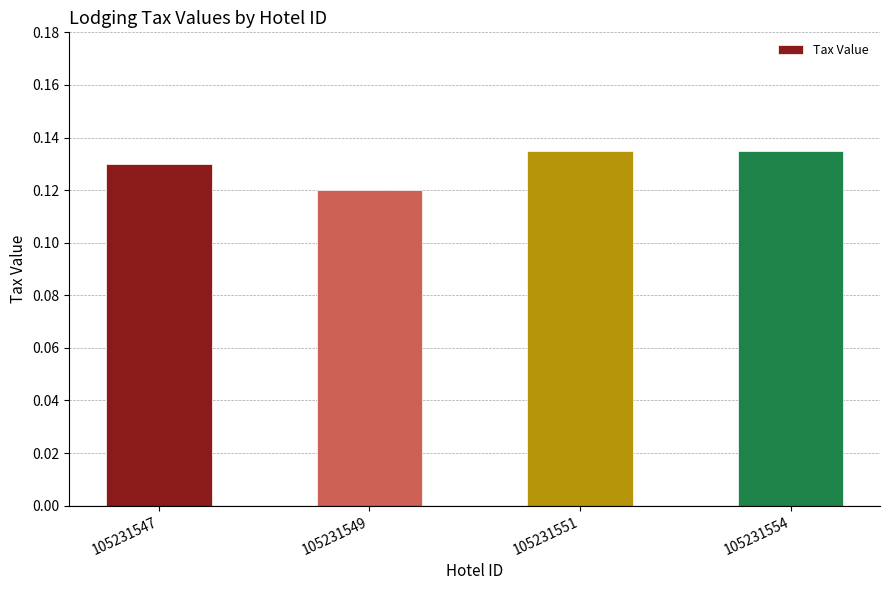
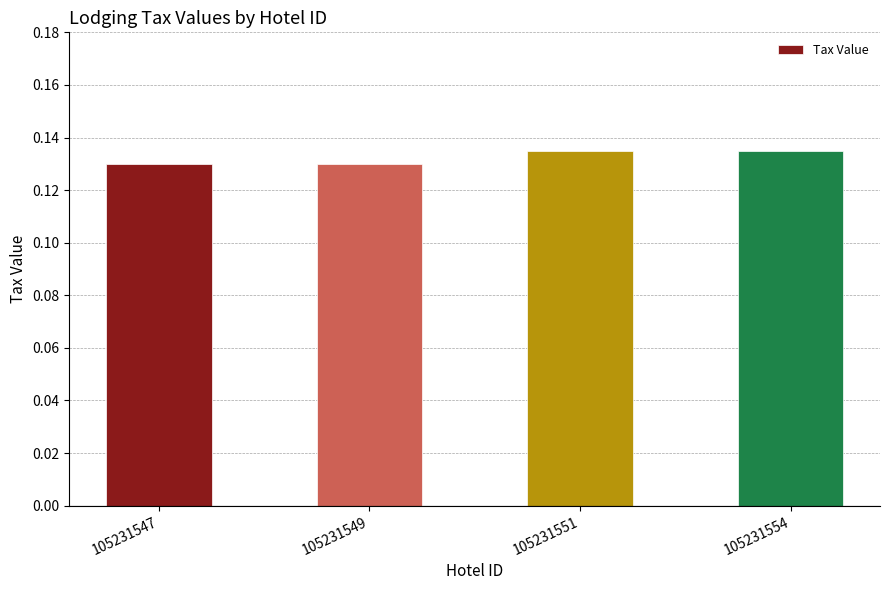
105231549: 0.12 -> 0.13
